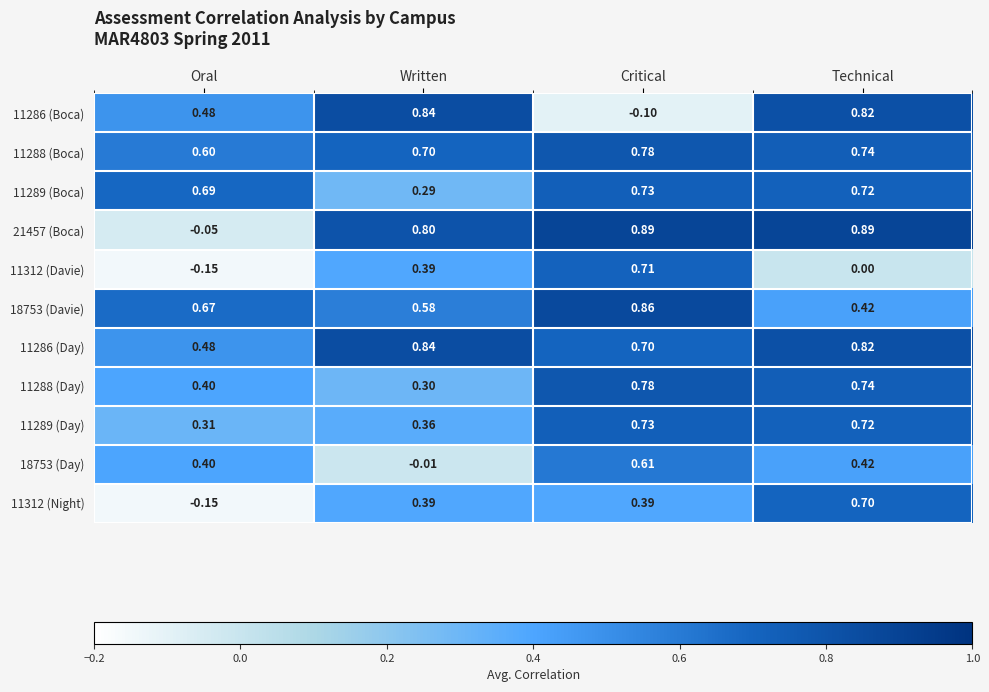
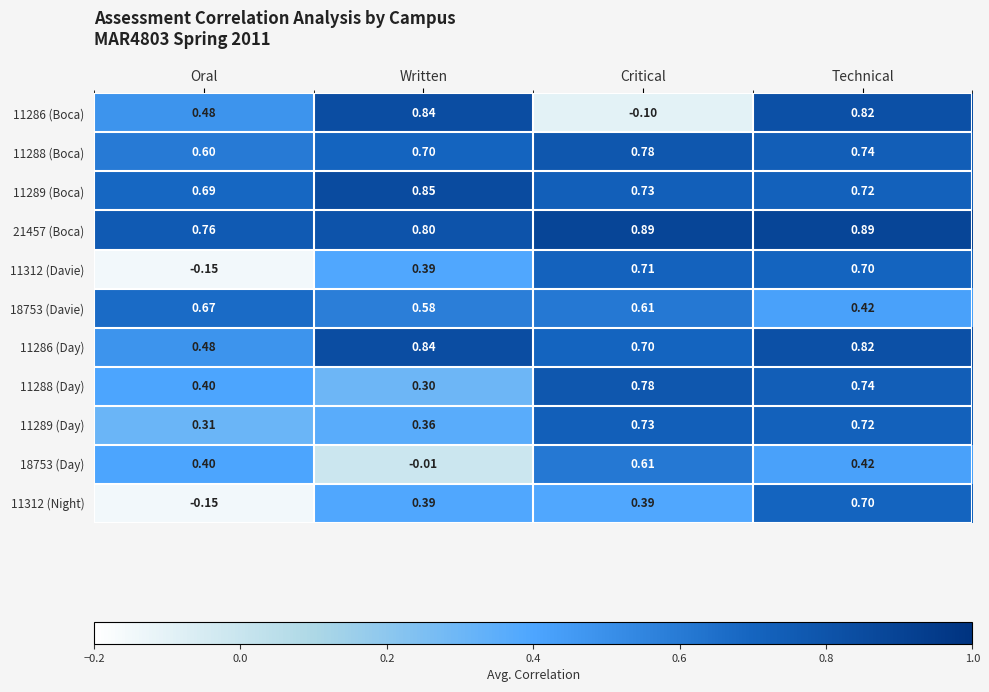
11289 (Boca), Written: 0.29 -> 0.85
21457 (Boca), Oral: -0.05 -> 0.76
11312 (Davie), Technical: 0.00 -> 0.70
18753 (Davie), Critical: 0.86 -> 0.61
